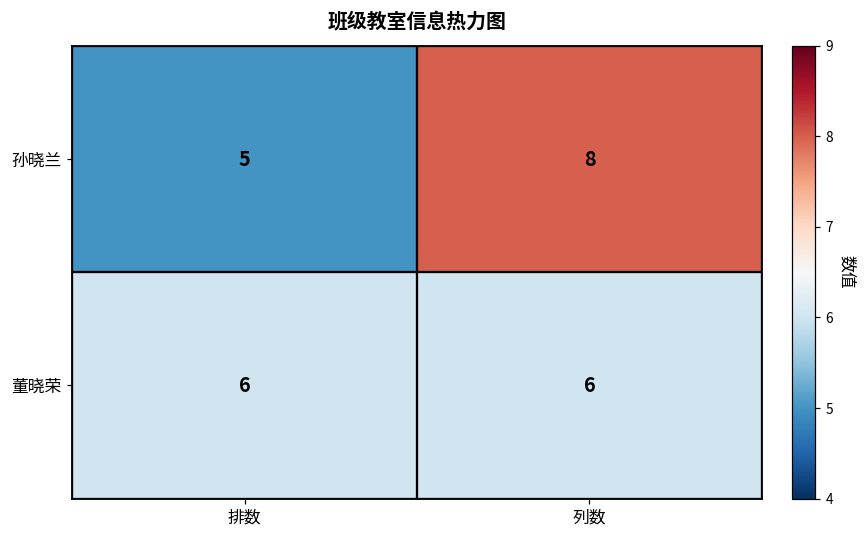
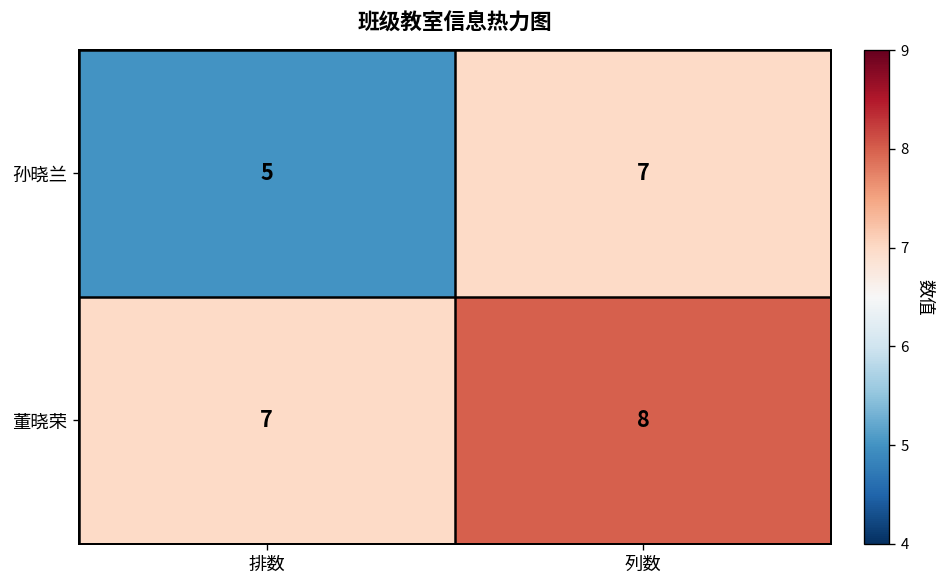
孙晓兰, 列数: 8 -> 7
董晓荣, 排数: 6 -> 7
董晓荣, 列数: 6 -> 8
